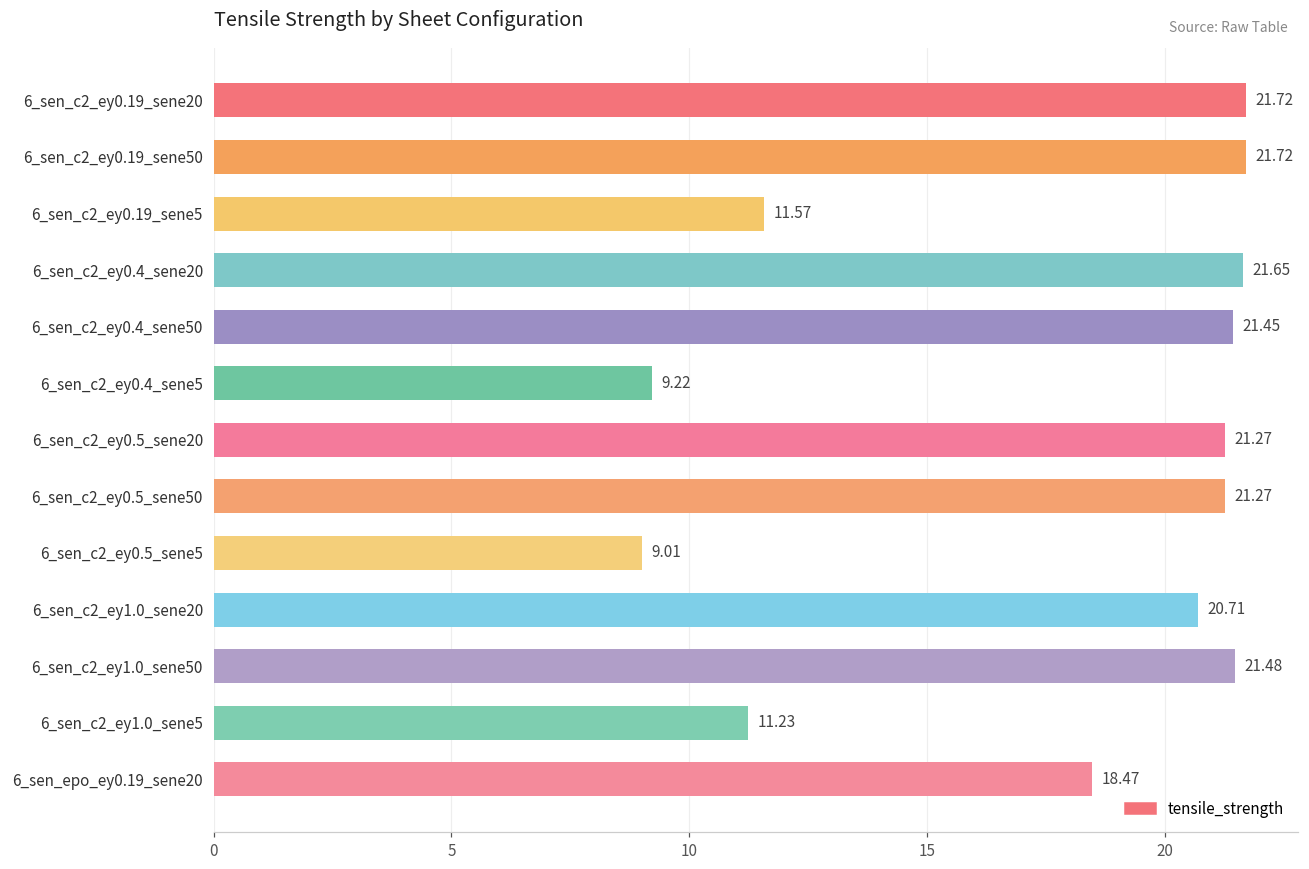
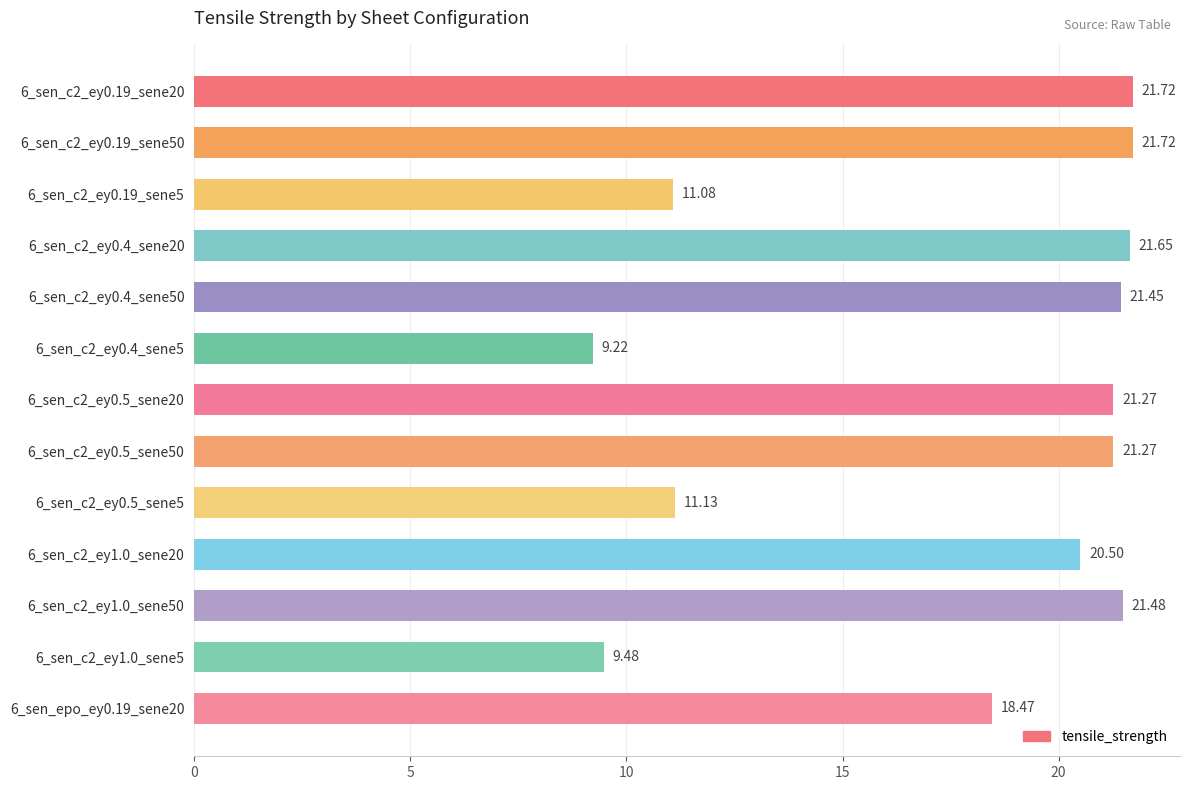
6_sen_c2_ey0.19_sene5: 11.57 -> 11.08
6_sen_c2_ey0.5_sene5: 9.01 -> 11.13
6_sen_c2_ey1.0_sene20: 20.71 -> 20.50
6_sen_c2_ey1.0_sene5: 11.23 -> 9.48
